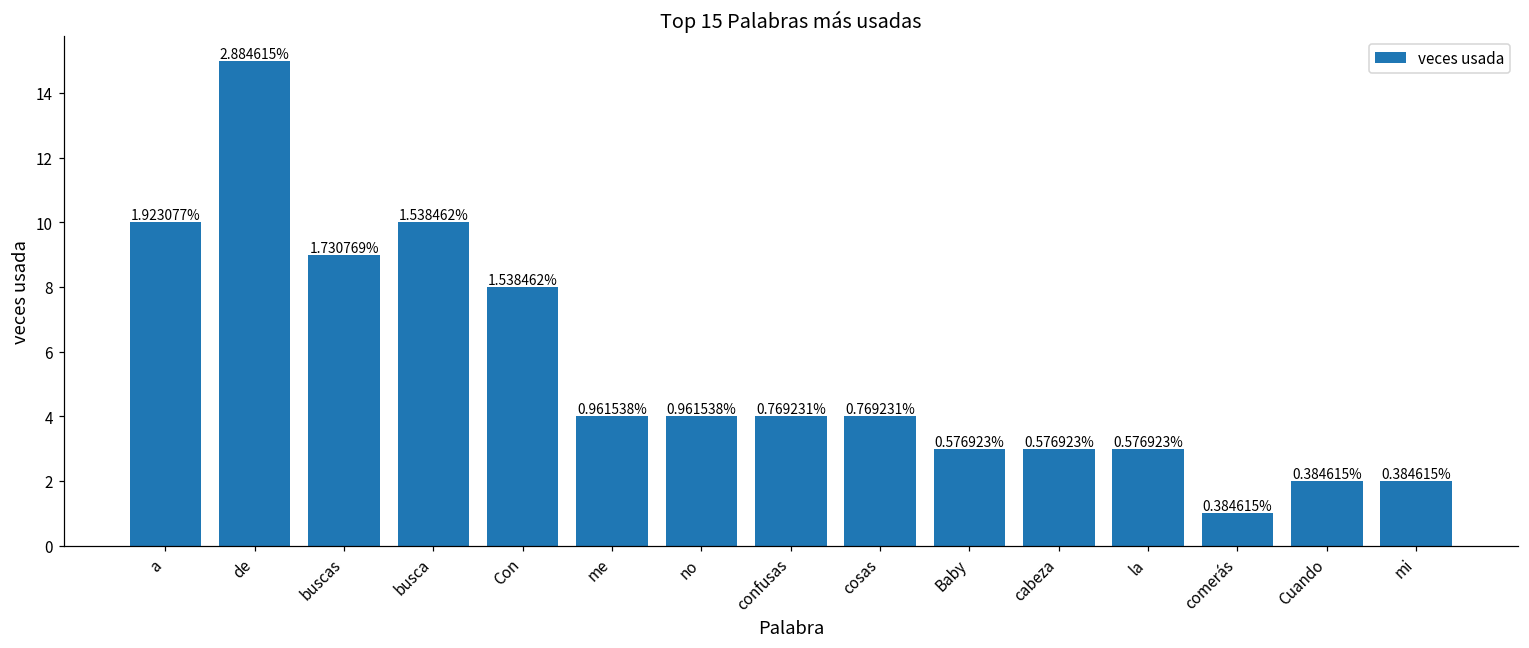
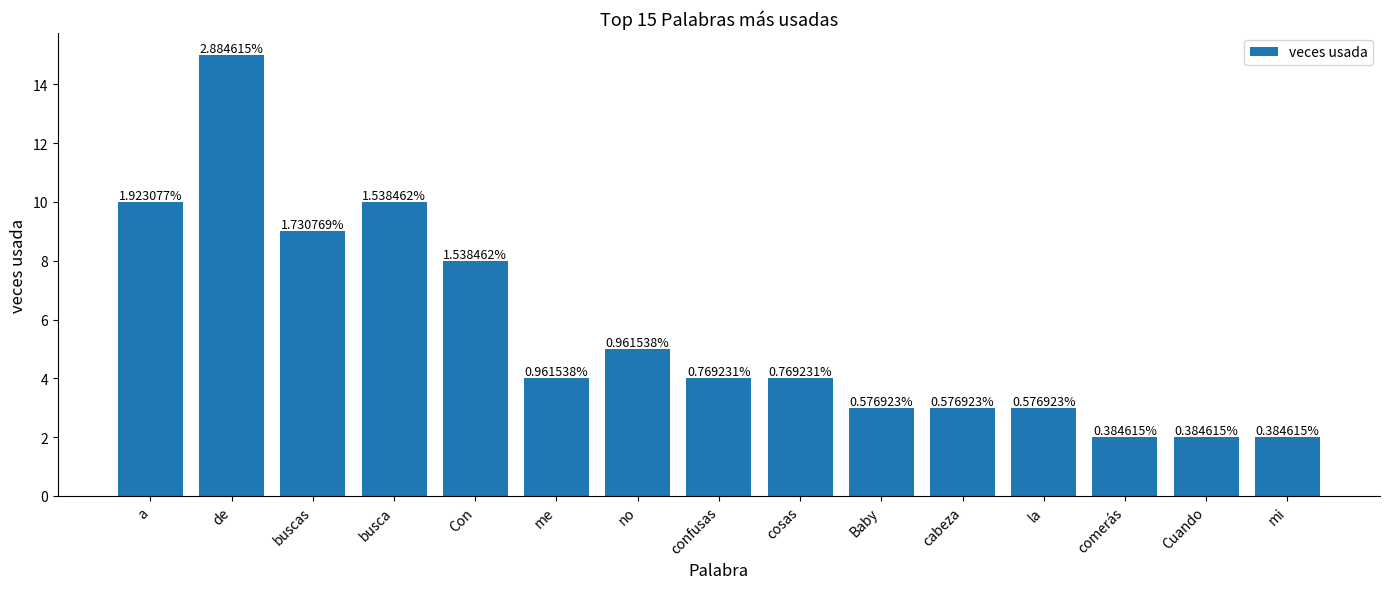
no: 4 -> 5
comerás: 1 -> 2
